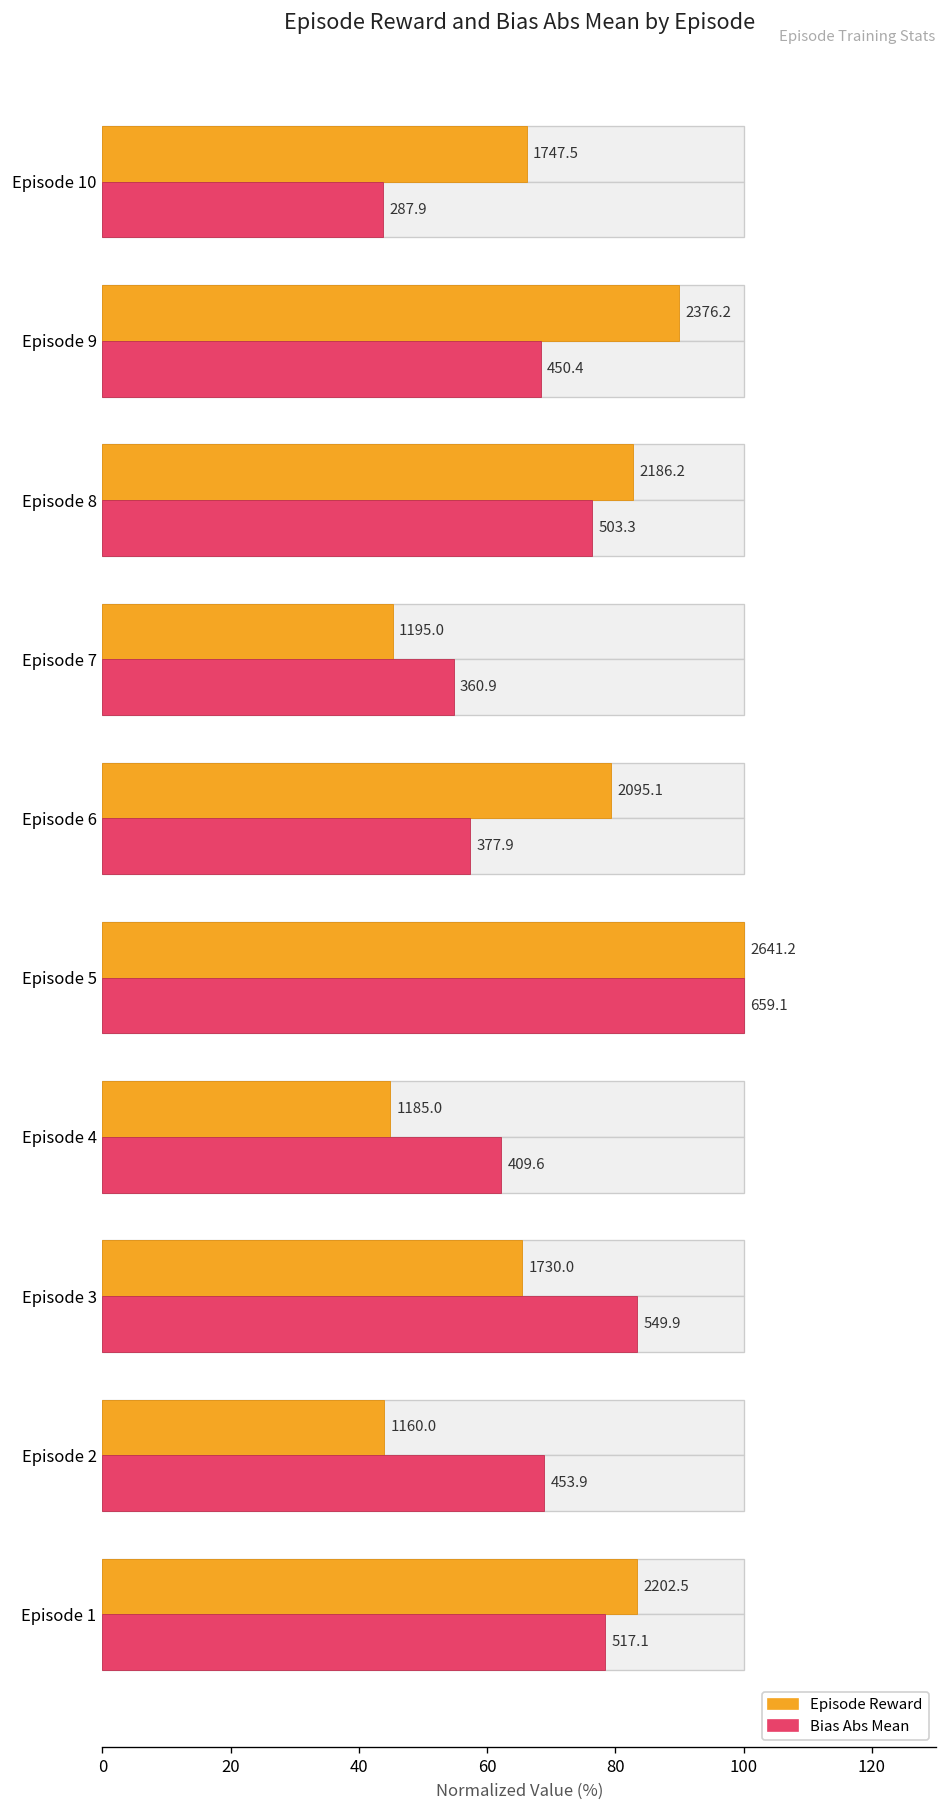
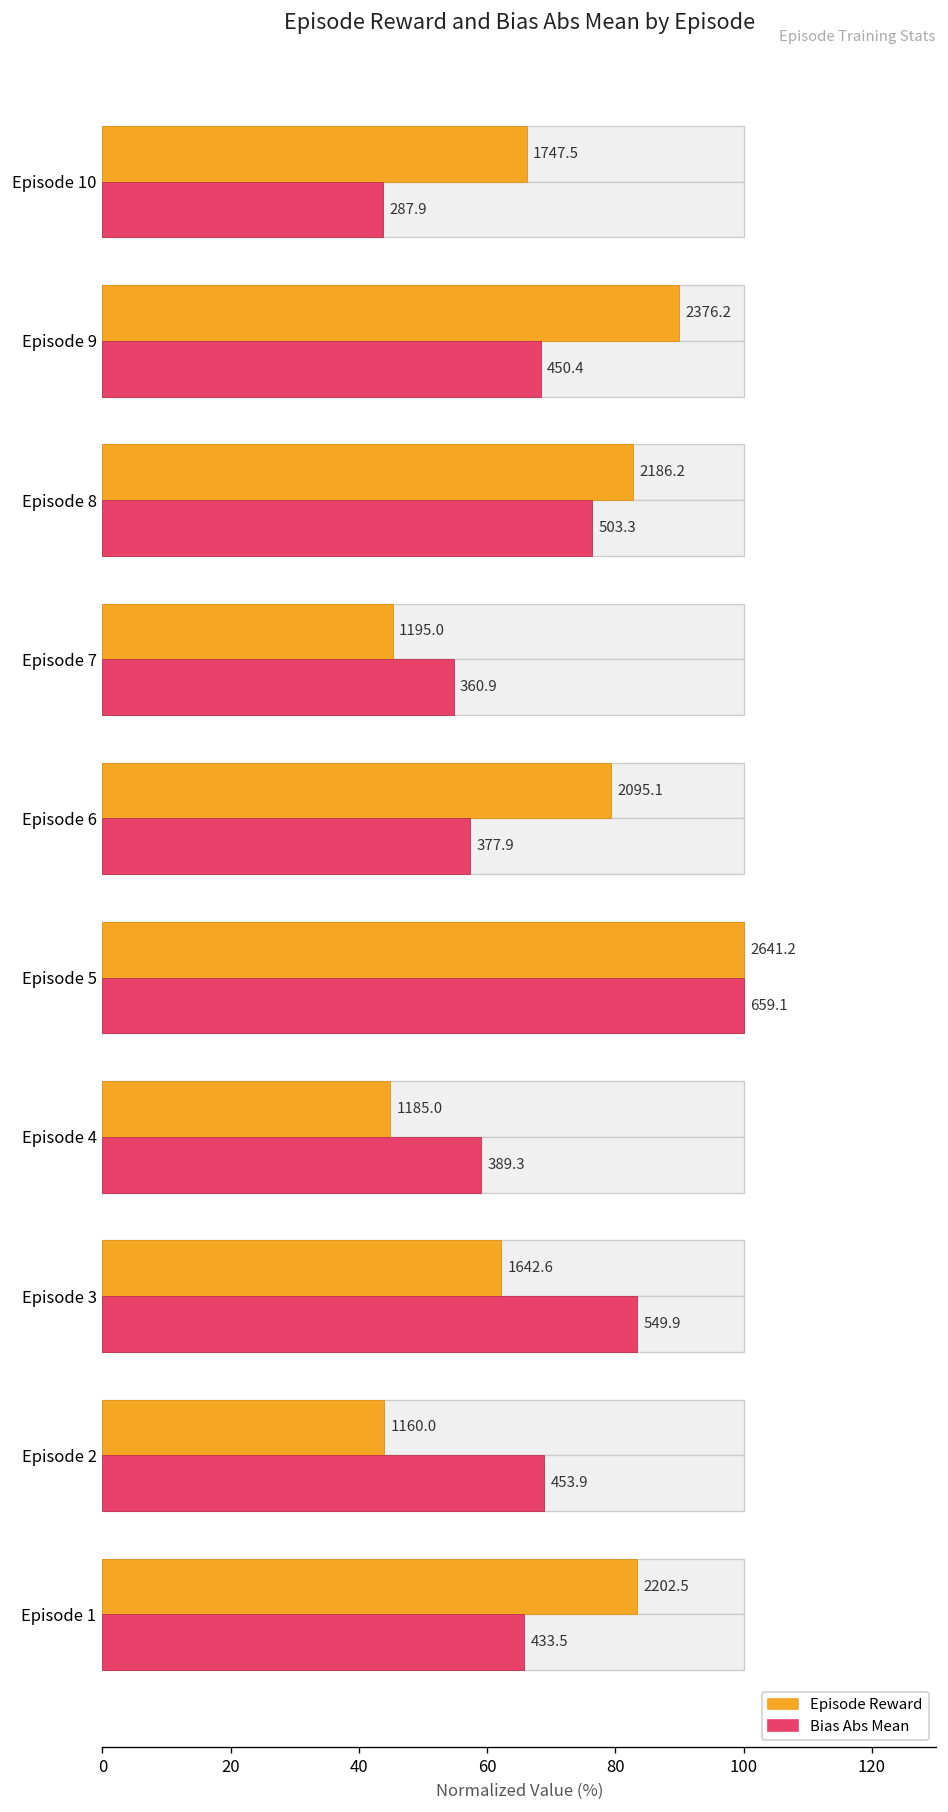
Bias Abs Mean, Episode 4: 409.6 -> 389.3
Episode Reward, Episode 3: 1730.0 -> 1642.6
Bias Abs Mean, Episode 1: 517.1 -> 433.5
